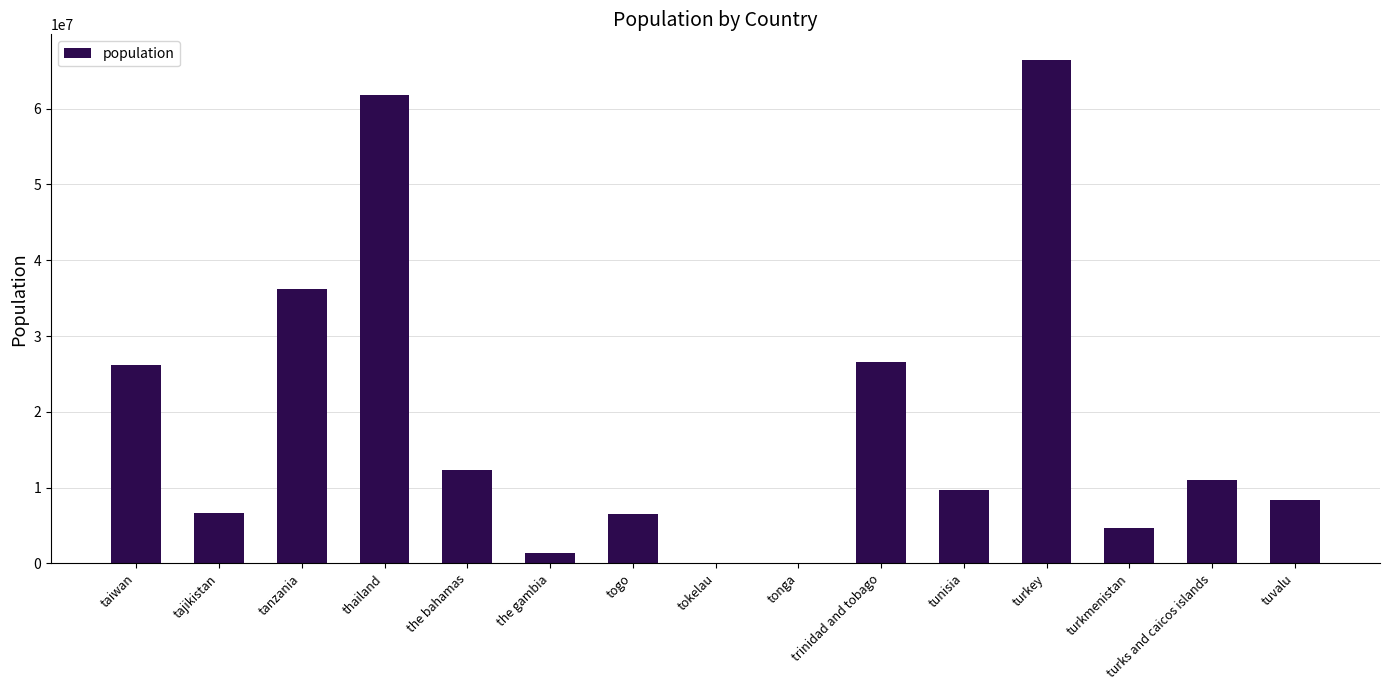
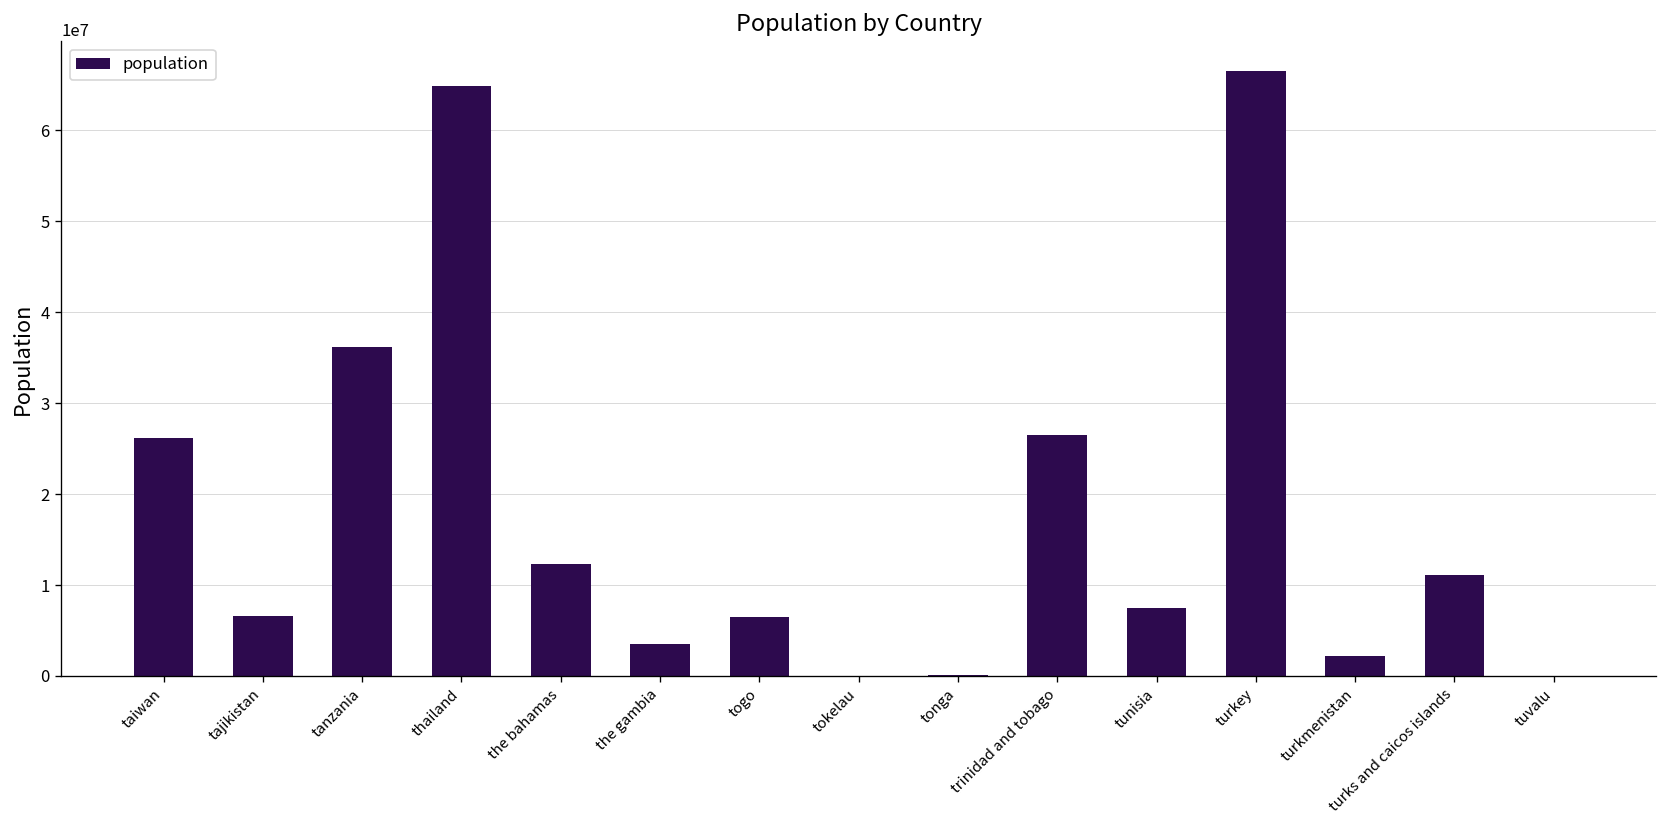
thailand: 62000000 -> 65000000
the gambia: 1000000 -> 4000000
tunisia: 10000000 -> 7000000
turkmenistan: 5000000 -> 2000000
tuvalu: 8000000 -> 0
